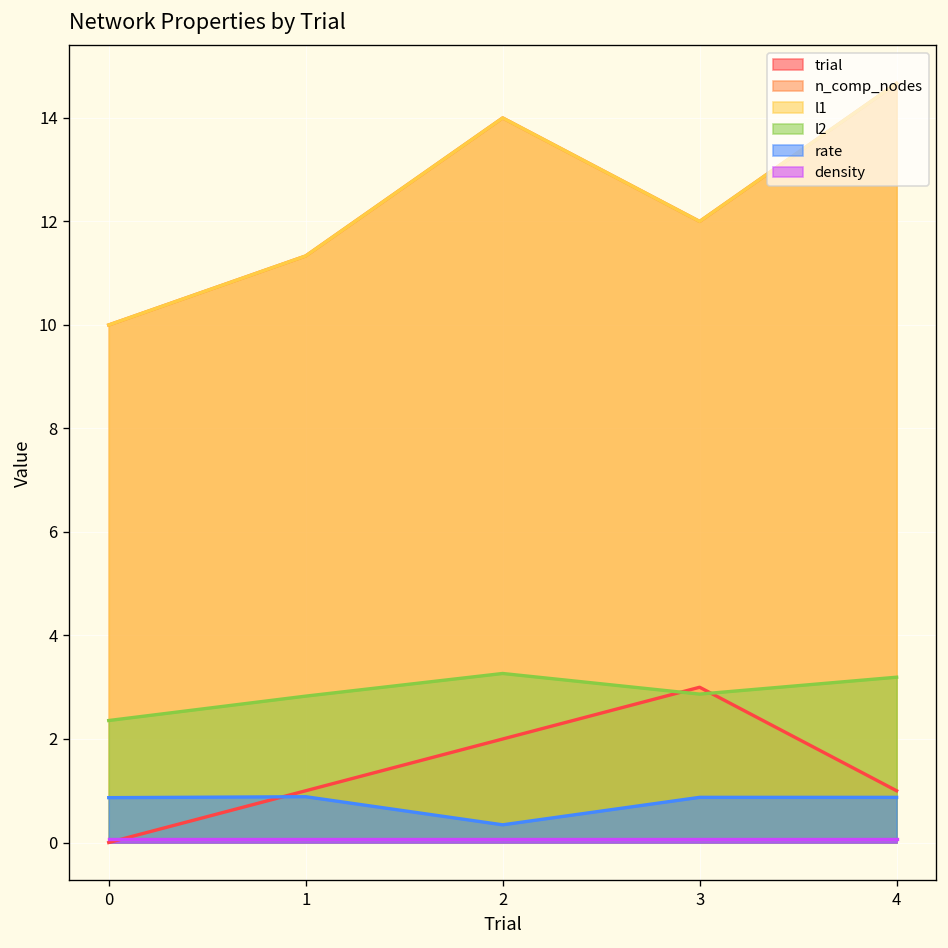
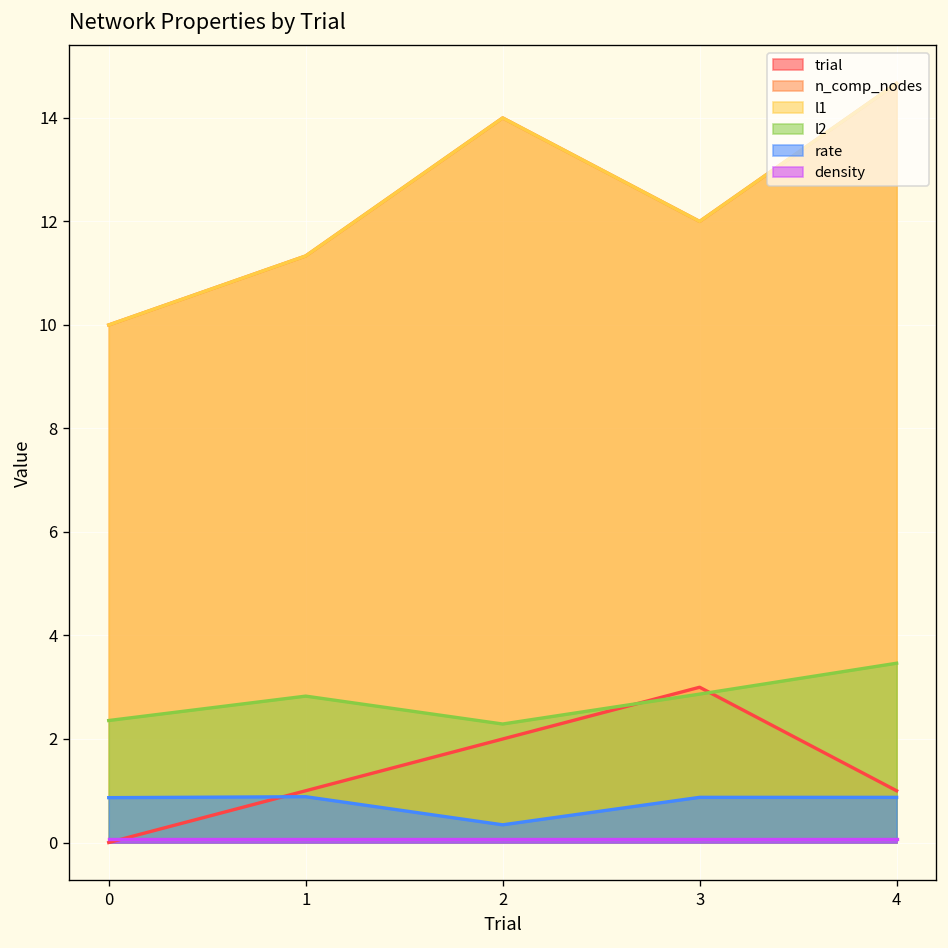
l2, 2: 3.3 -> 2.3
l2, 4: 3.2 -> 3.5
